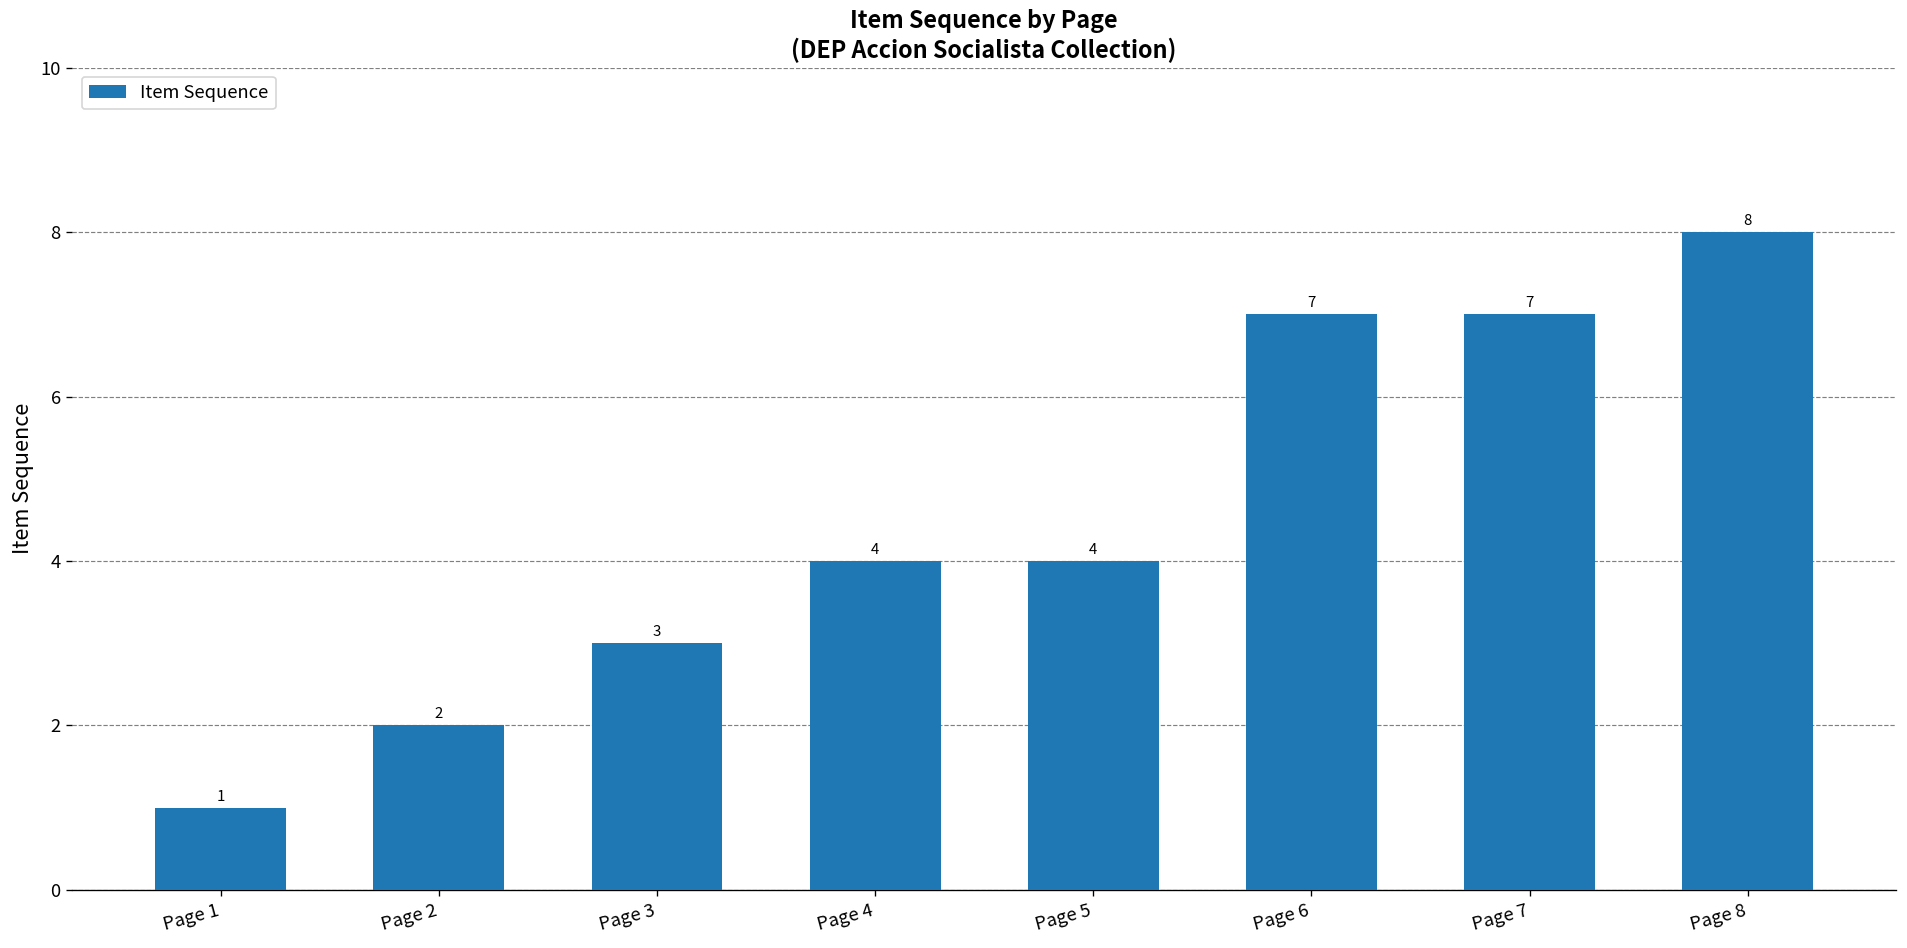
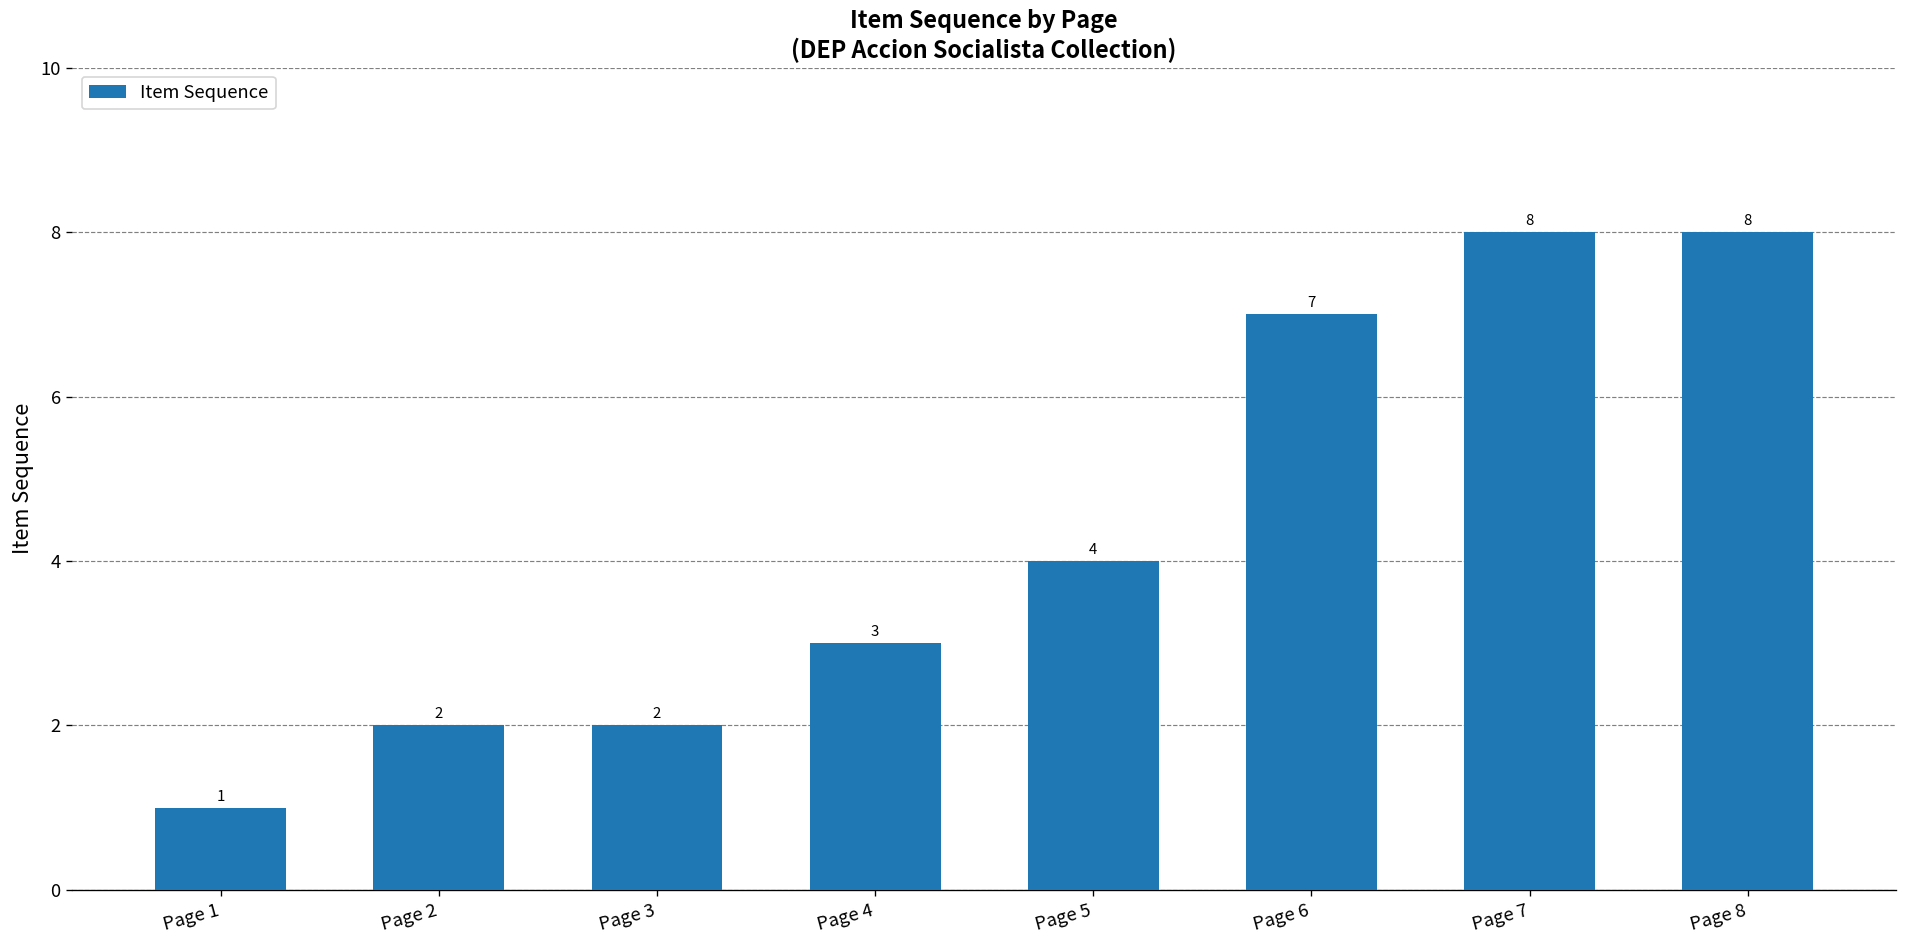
Page 3: 3 -> 2
Page 4: 4 -> 3
Page 7: 7 -> 8
